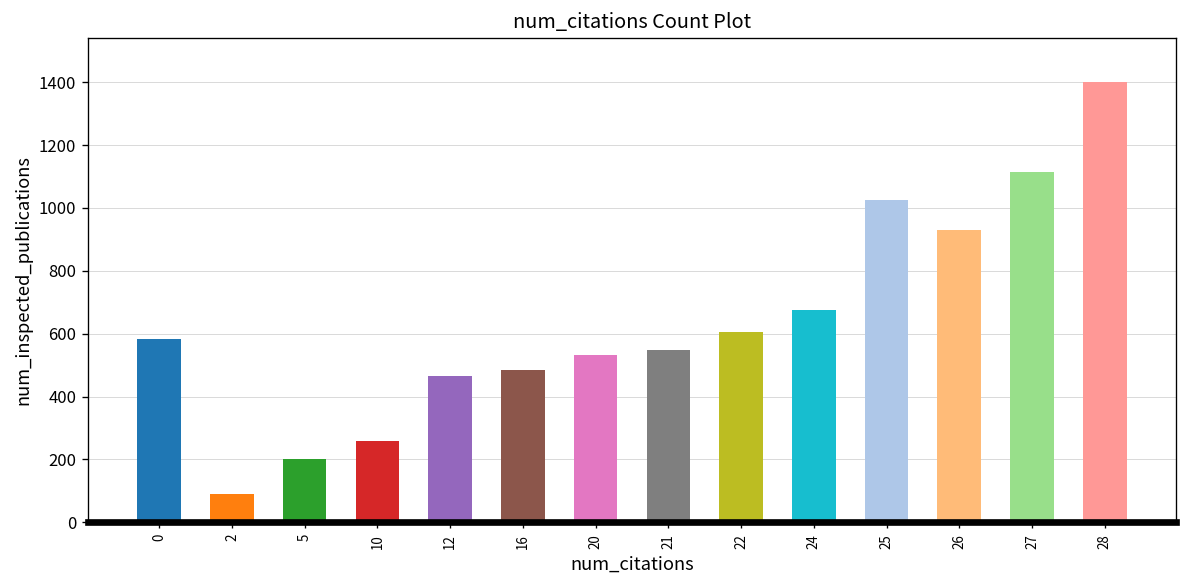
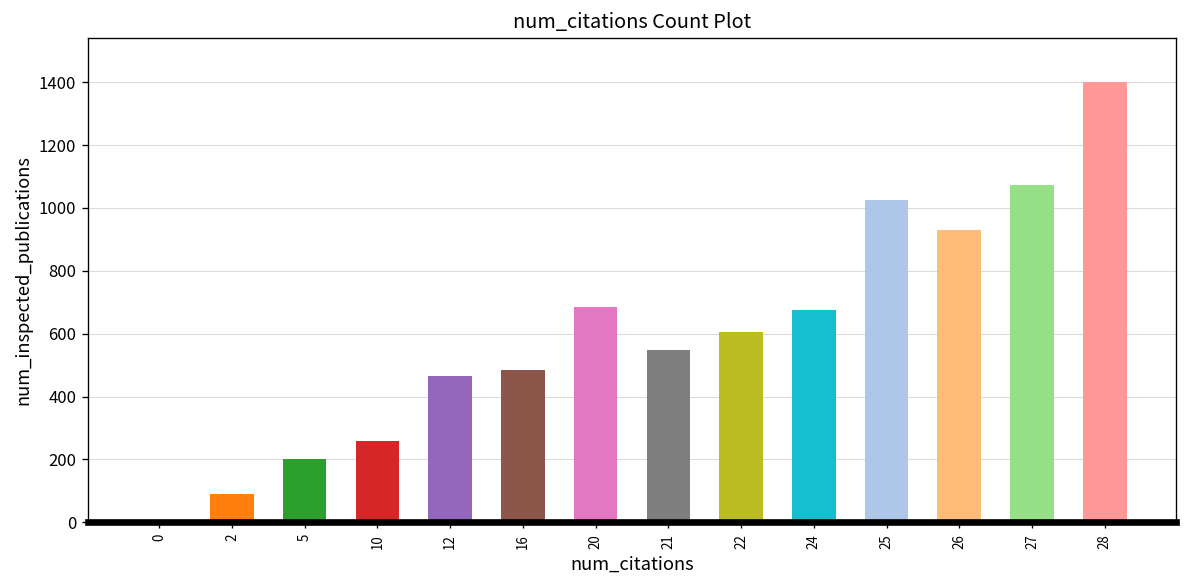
0: 580 -> 0
20: 530 -> 690
27: 1110 -> 1070
